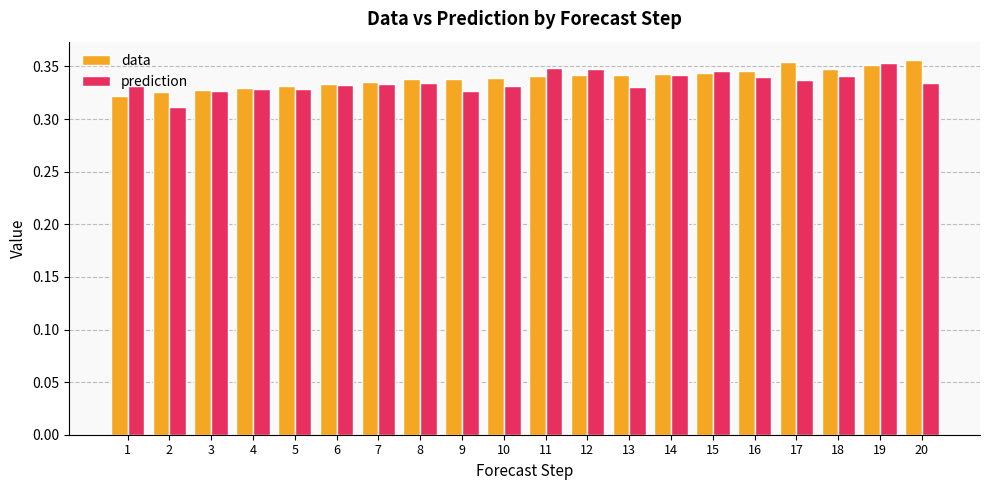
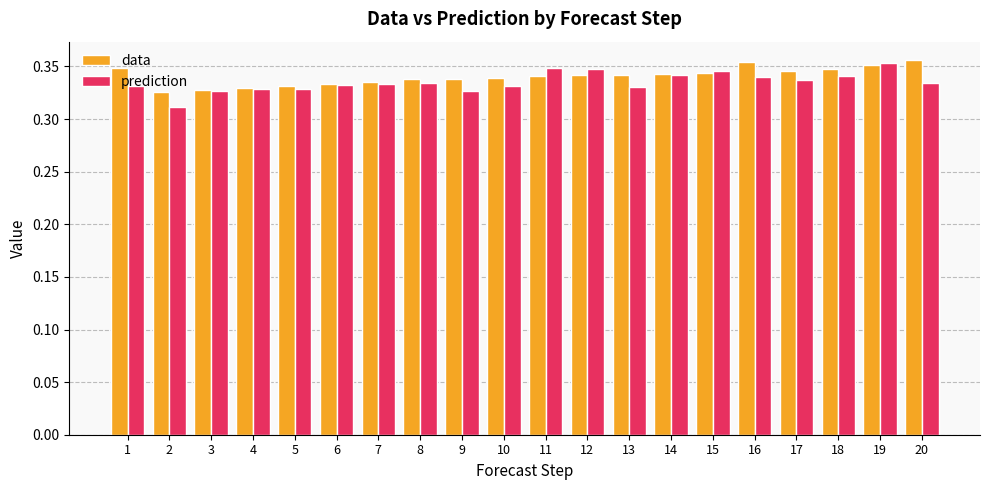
data, 1: 0.322 -> 0.349
data, 16: 0.346 -> 0.354
data, 17: 0.354 -> 0.346
